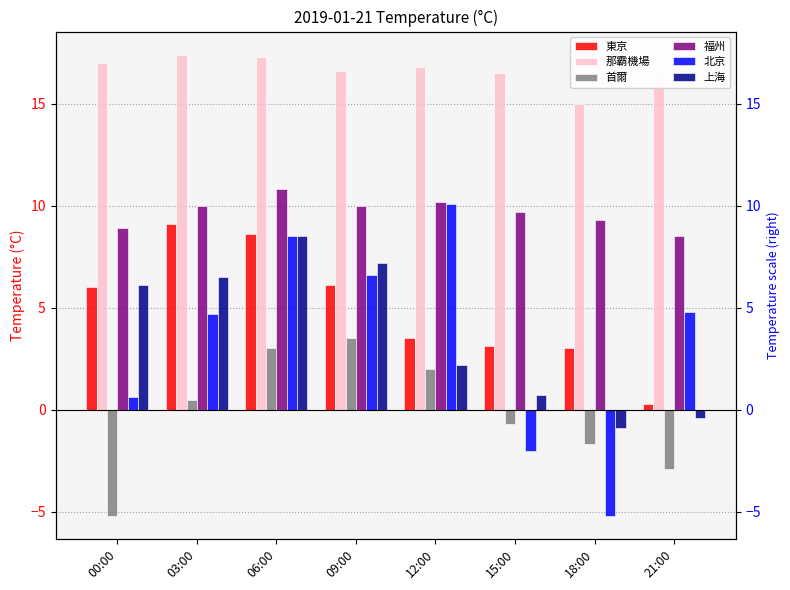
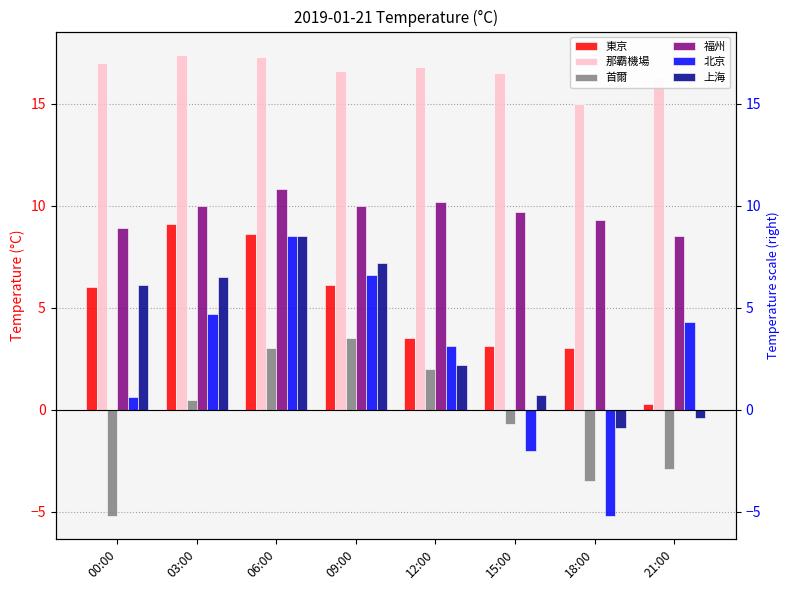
北京, 12:00: 10.1 -> 3.1
首爾, 18:00: -1.7 -> -3.5
北京, 21:00: 4.8 -> 4.3
